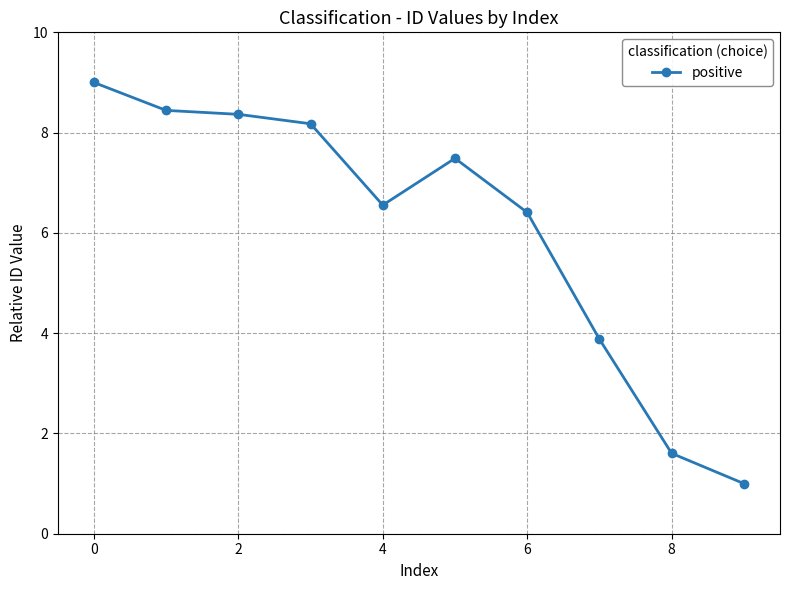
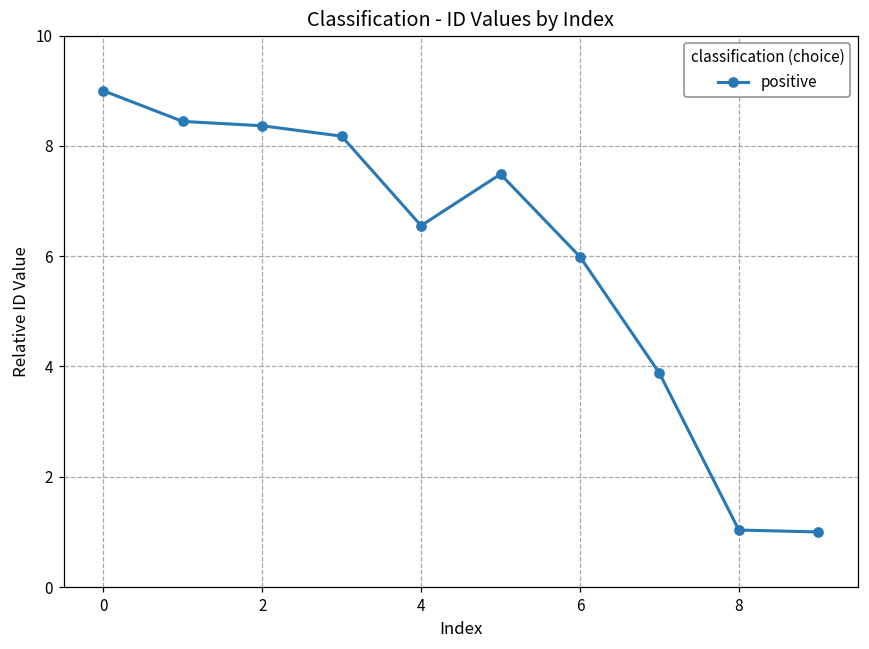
6: 6.4 -> 6.0
8: 1.6 -> 1.0
